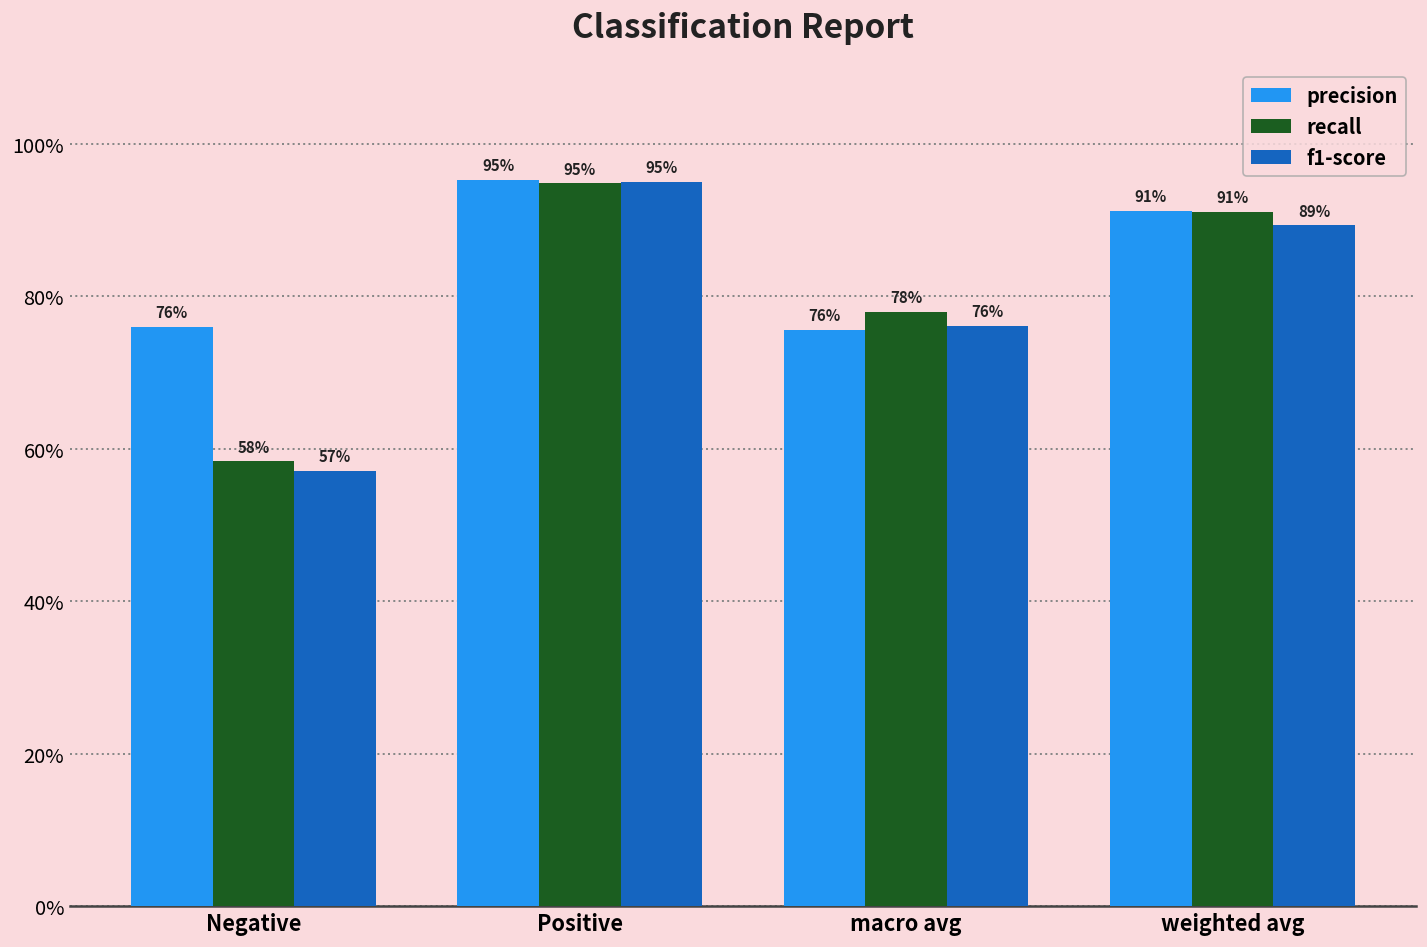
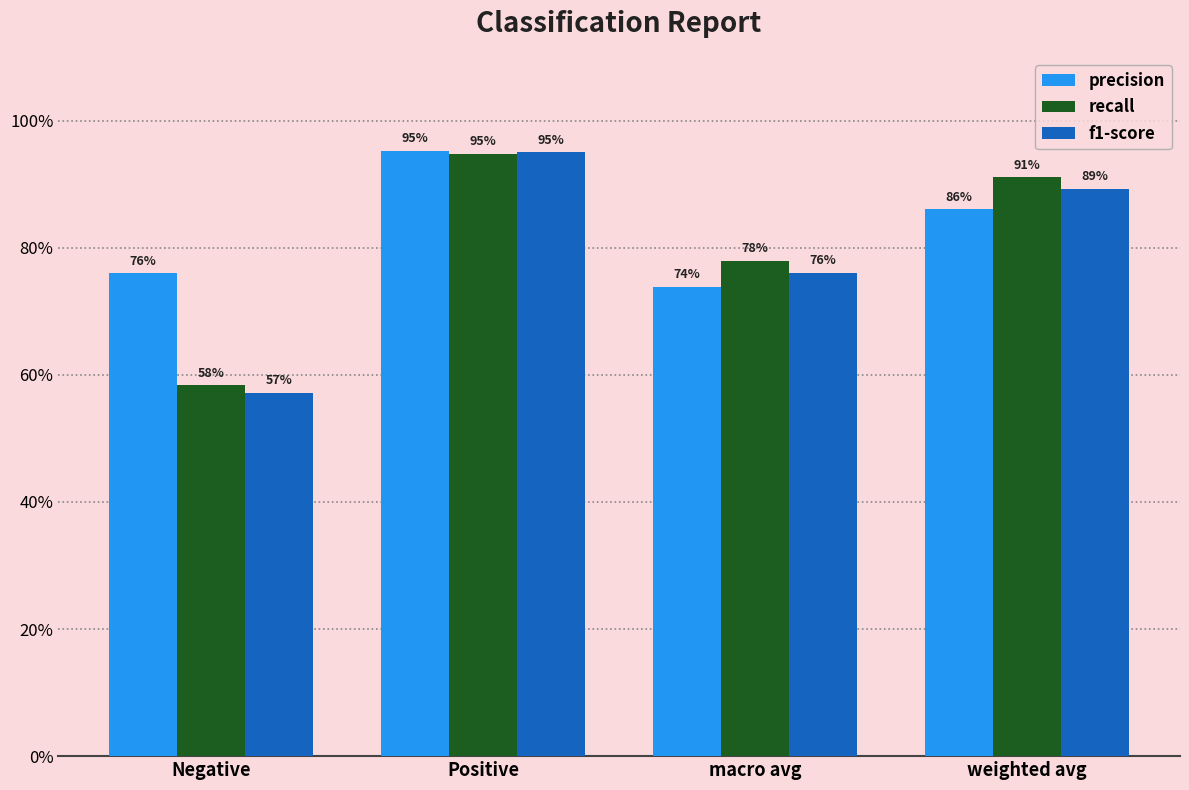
precision, macro avg: 76% -> 74%
precision, weighted avg: 91% -> 86%
